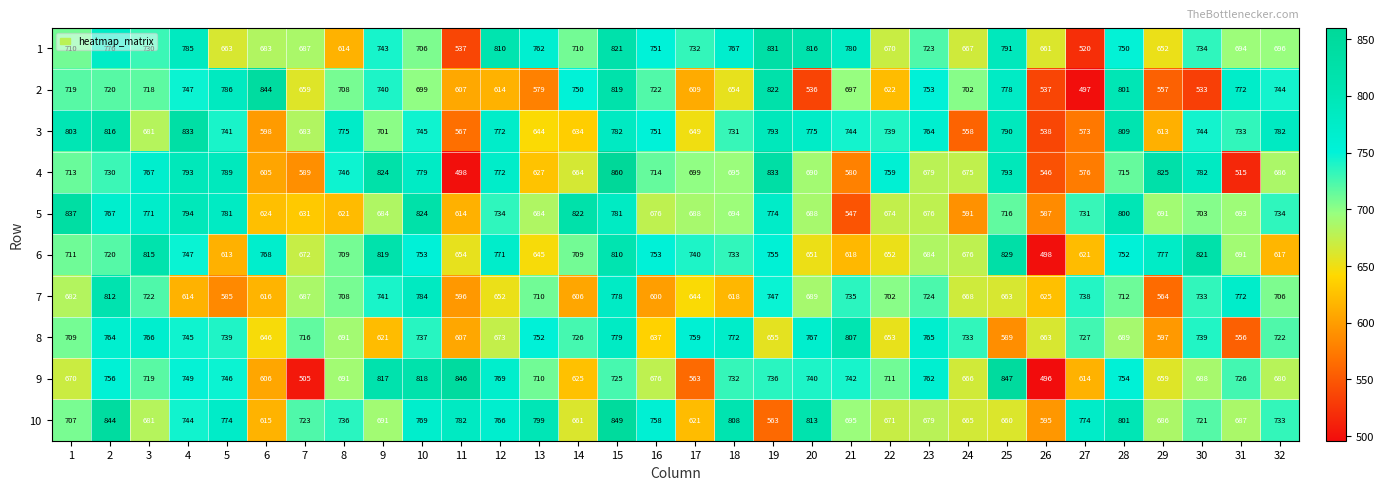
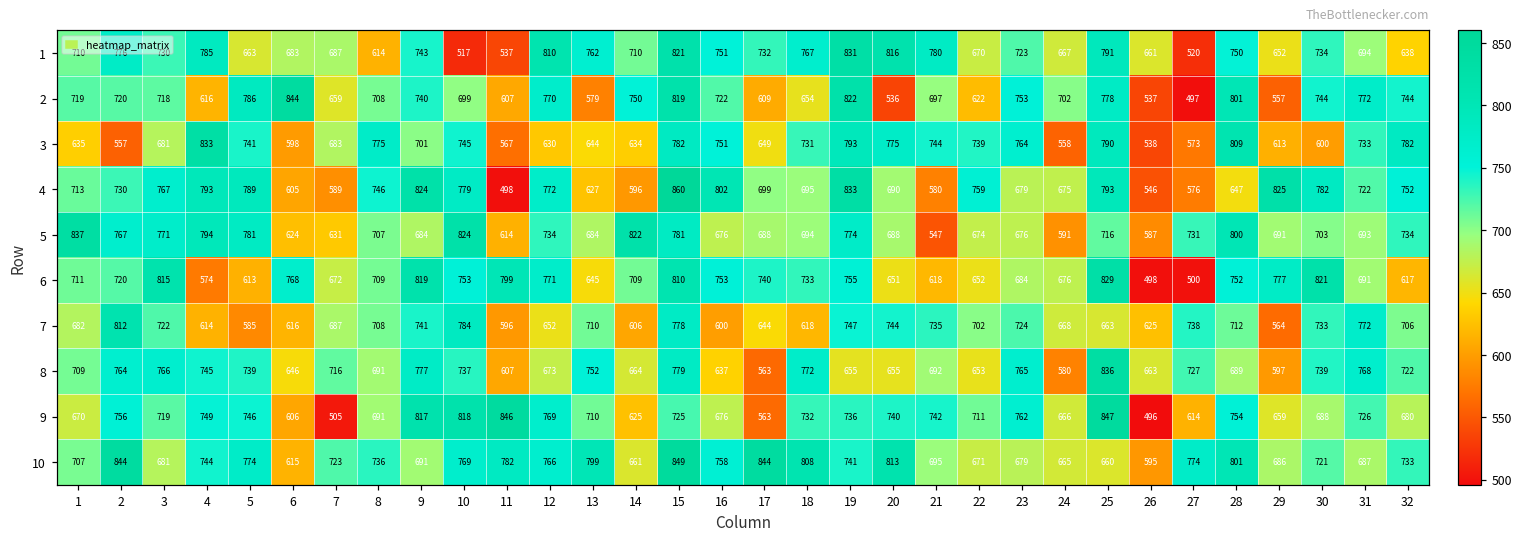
1, 10: 706 -> 517
1, 32: 696 -> 638
2, 4: 747 -> 616
2, 12: 614 -> 770
2, 30: 533 -> 744
3, 1: 803 -> 635
3, 2: 816 -> 557
3, 12: 772 -> 630
3, 30: 744 -> 600
4, 14: 664 -> 596
4, 16: 714 -> 802
4, 28: 715 -> 647
4, 31: 515 -> 722
4, 32: 686 -> 752
5, 8: 621 -> 707
6, 4: 747 -> 574
6, 11: 654 -> 799
6, 27: 621 -> 500
7, 20: 689 -> 744
8, 9: 621 -> 777
8, 14: 726 -> 664
8, 17: 759 -> 563
8, 20: 767 -> 655
8, 21: 807 -> 692
8, 24: 733 -> 580
8, 25: 589 -> 836
8, 31: 556 -> 768
10, 17: 621 -> 844
10, 19: 563 -> 741
